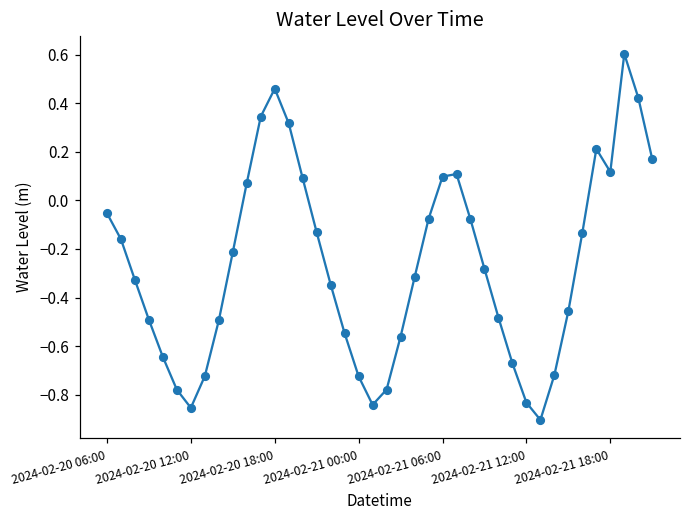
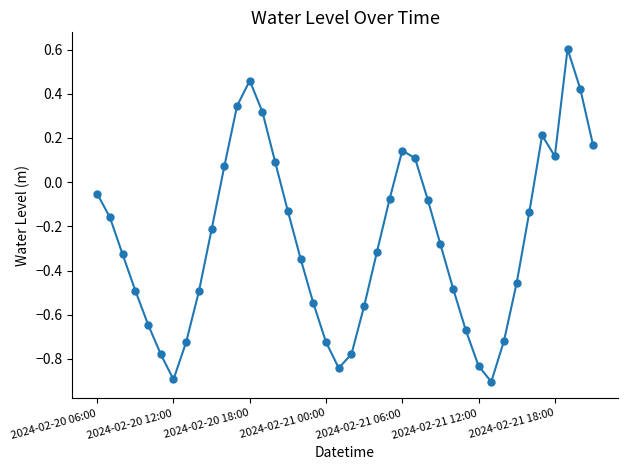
2024-02-20 12:00: -0.85 -> -0.89
2024-02-21 06:00: 0.10 -> 0.14
